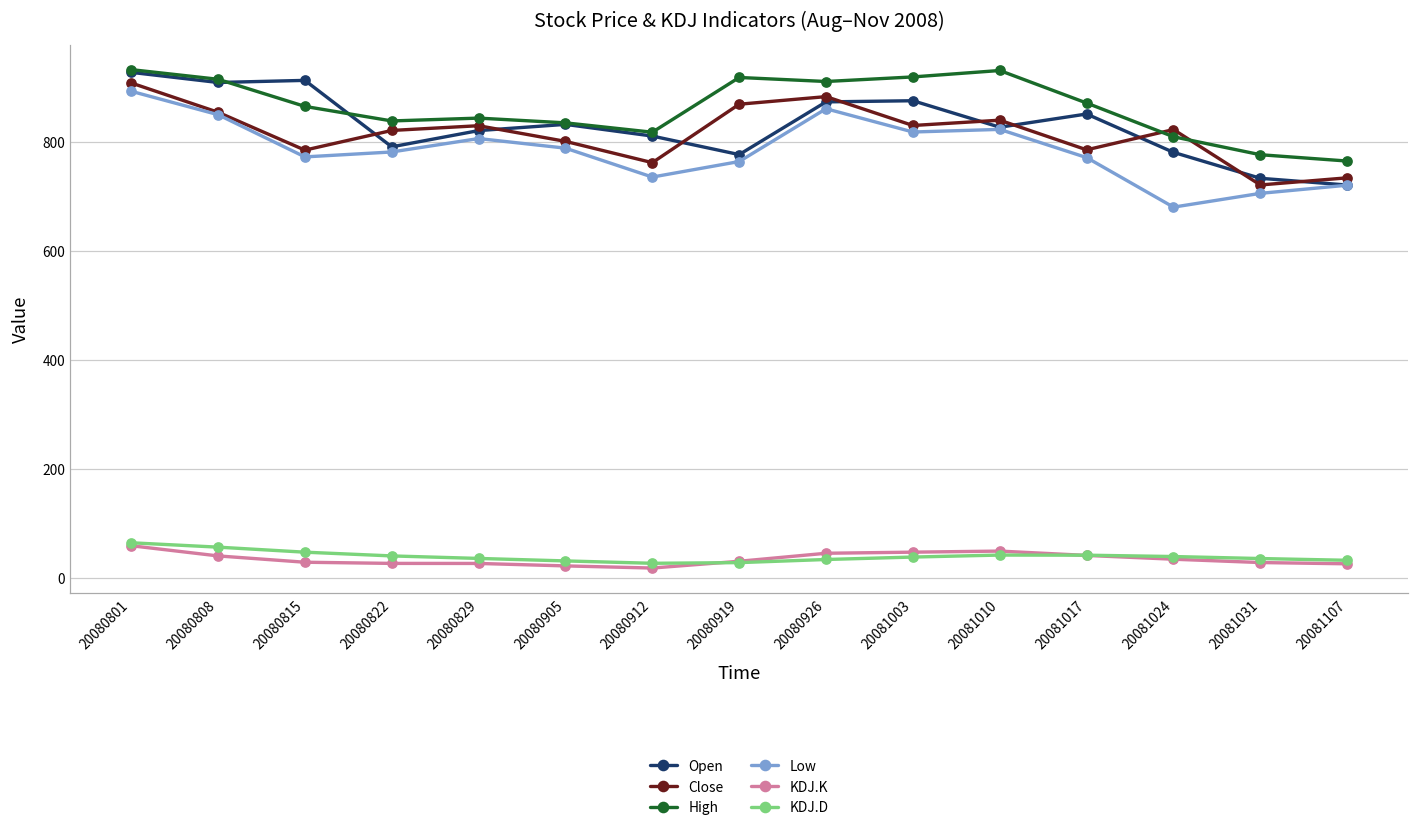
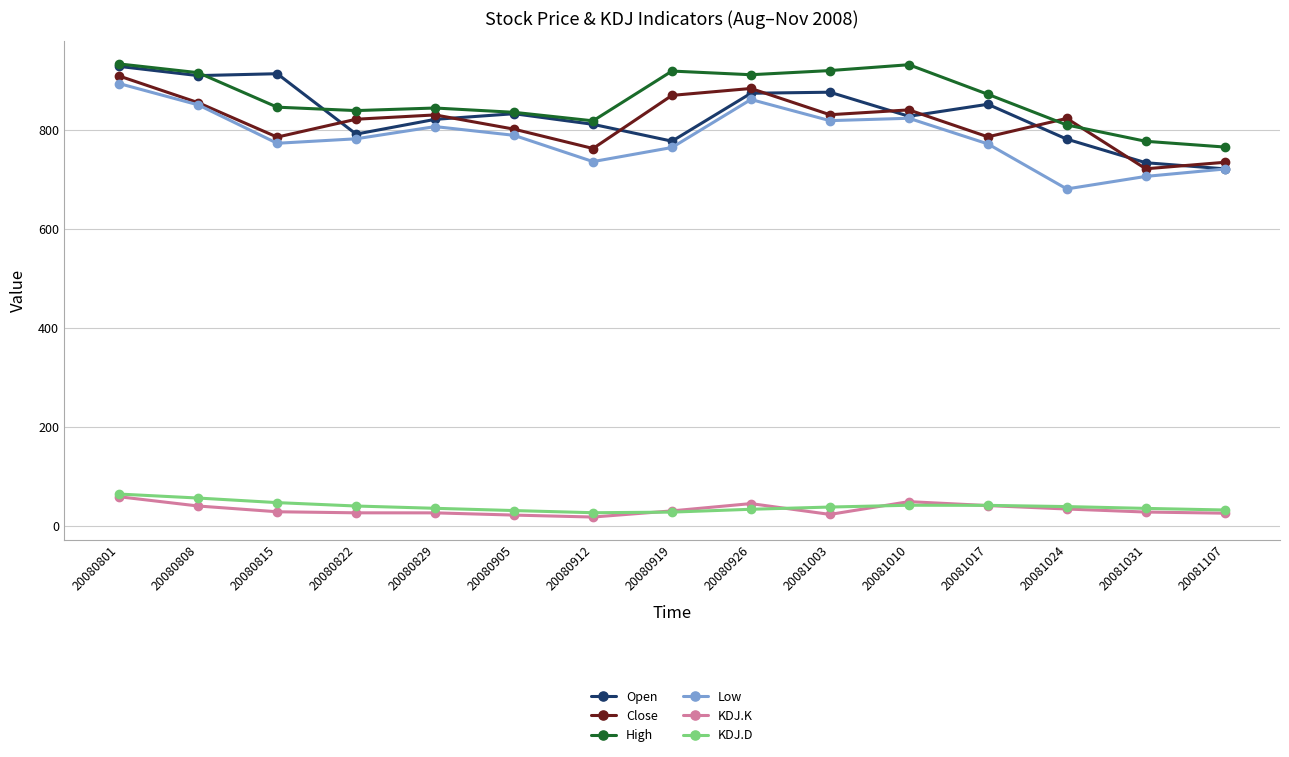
High, 20080815: 870 -> 850
KDJ.K, 20081003: 50 -> 20
